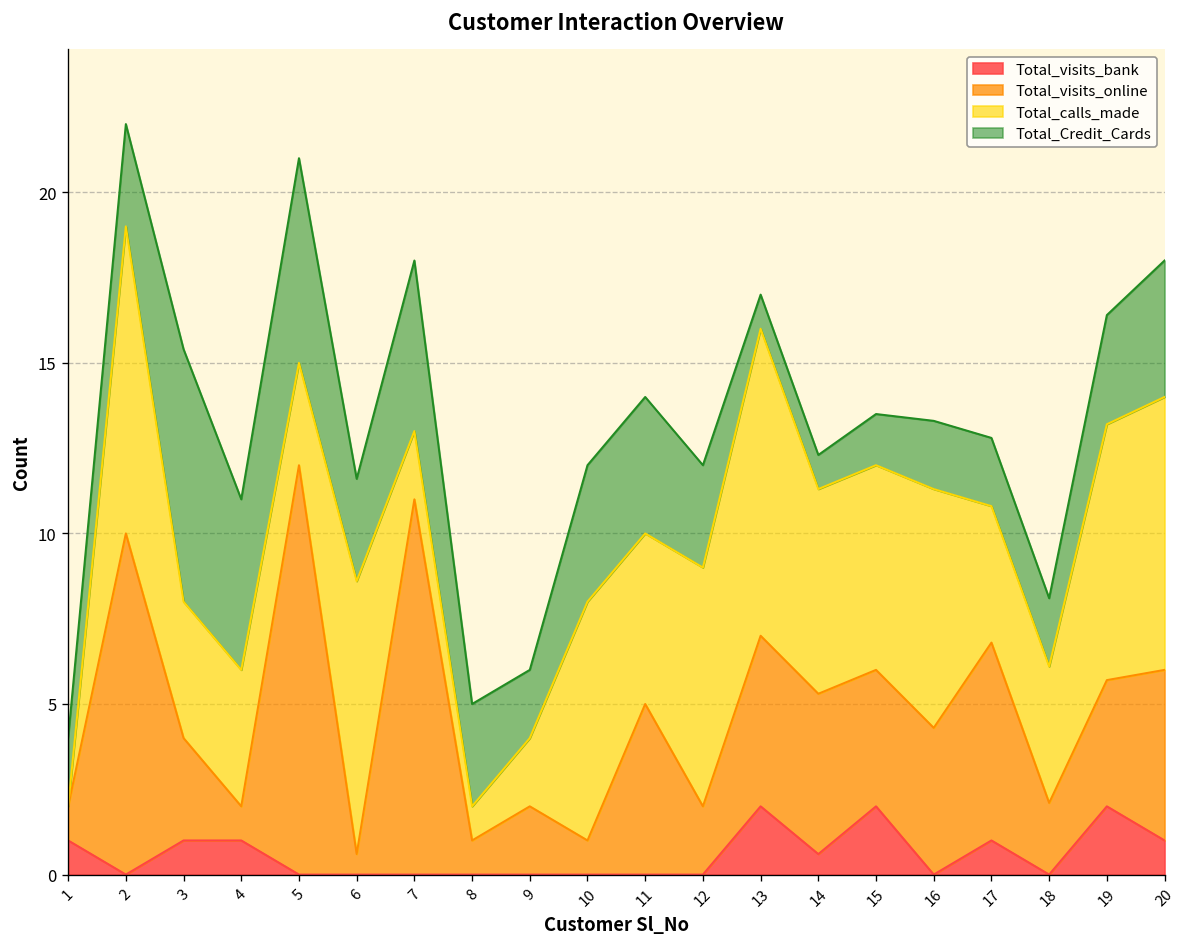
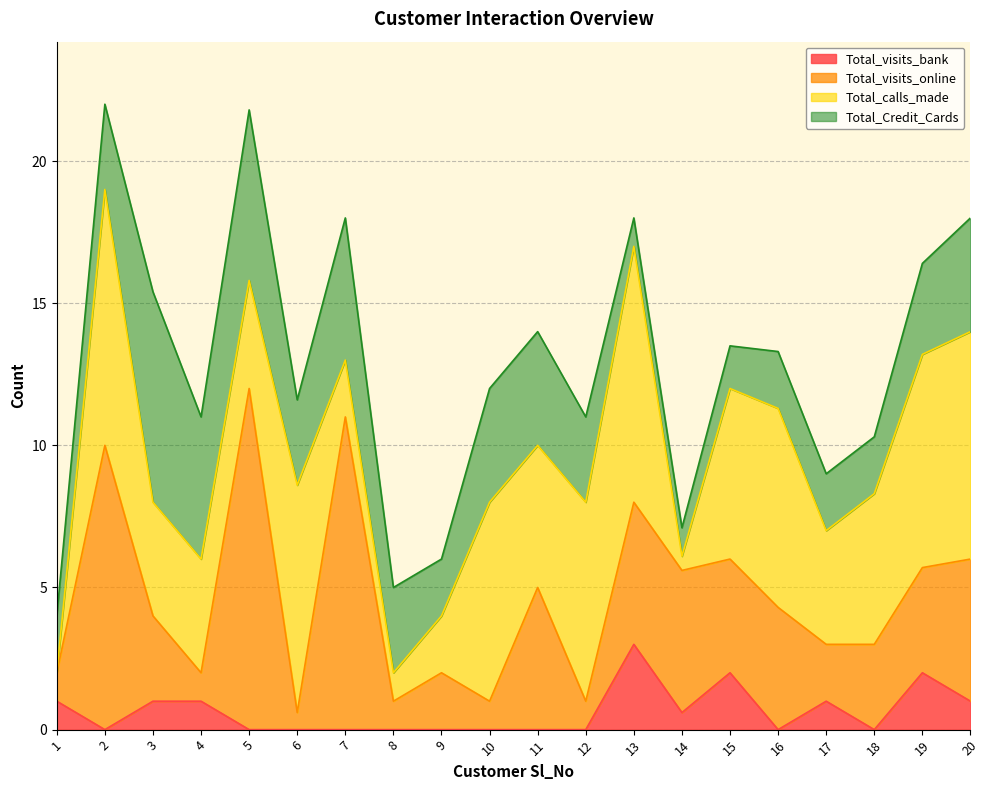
Total_calls_made, 5: 3.0 -> 3.8
Total_visits_online, 12: 2 -> 1
Total_visits_bank, 13: 2 -> 3
Total_visits_online, 14: 4.7 -> 5.0
Total_calls_made, 14: 6.0 -> 0.5
Total_visits_online, 17: 5.8 -> 2.0
Total_visits_online, 18: 2.1 -> 3.0
Total_calls_made, 18: 4.0 -> 5.3
